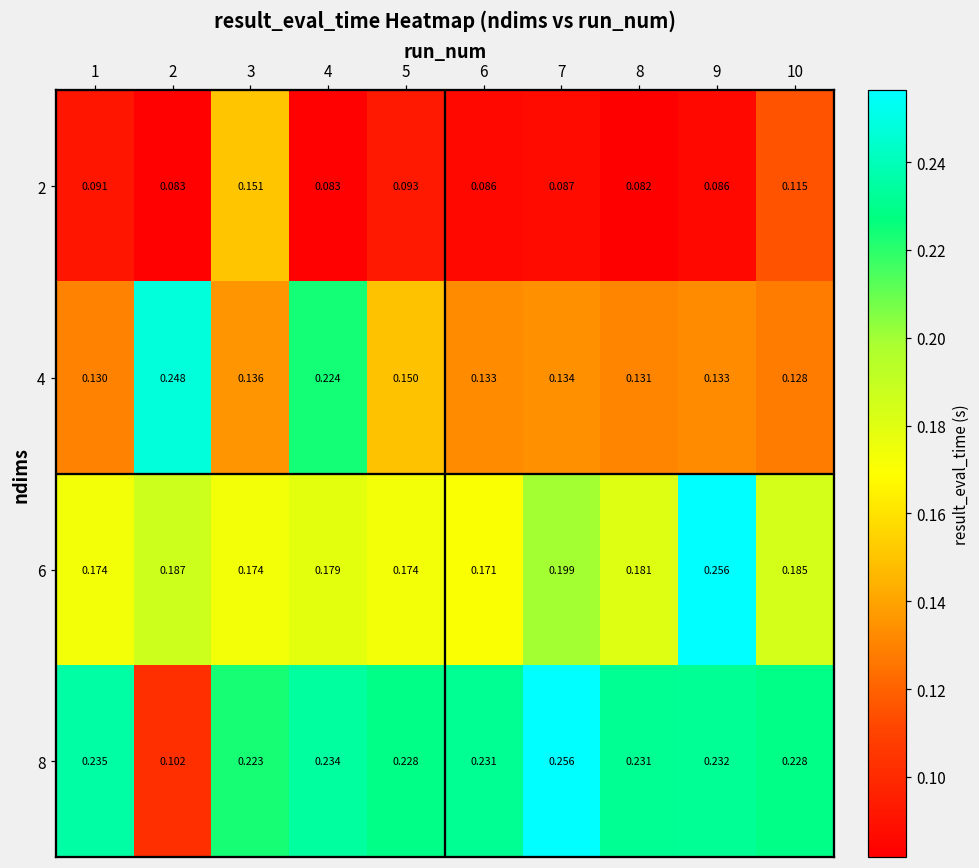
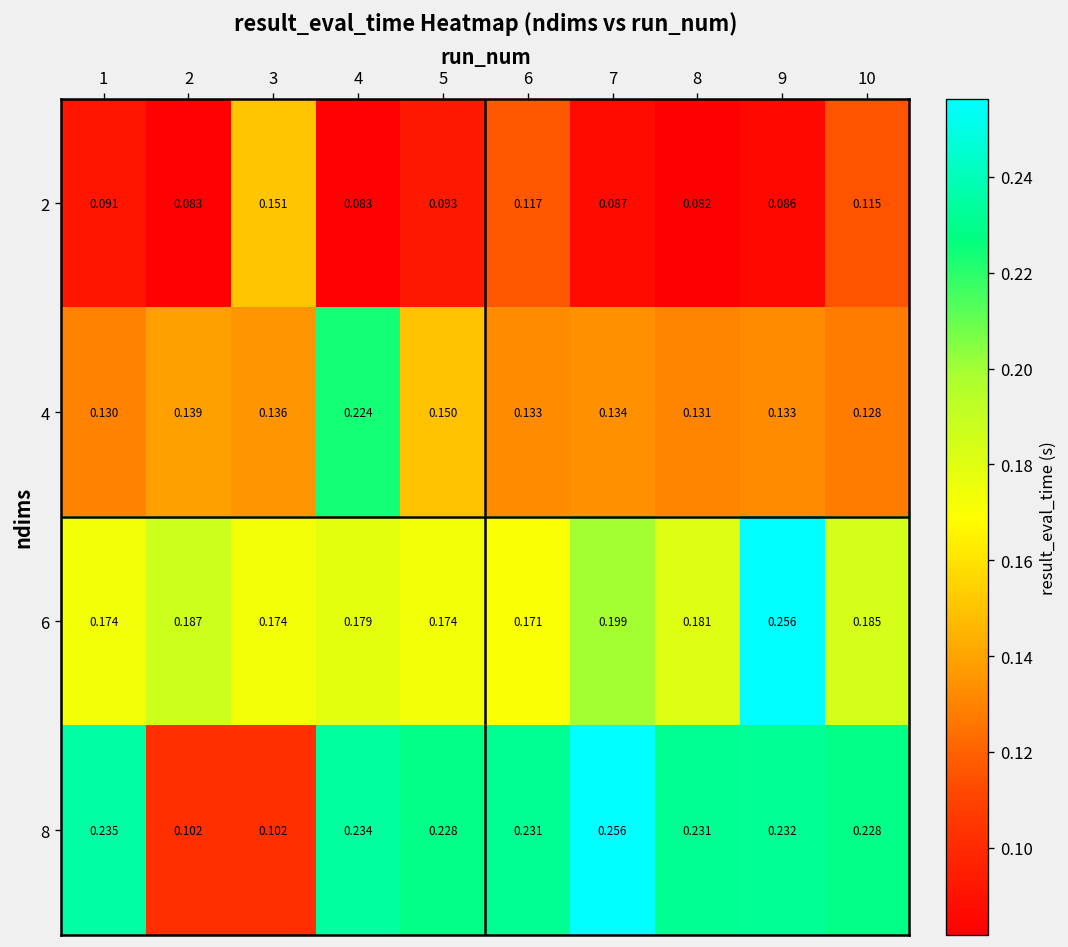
2, 6: 0.086 -> 0.117
4, 2: 0.248 -> 0.139
8, 3: 0.223 -> 0.102
